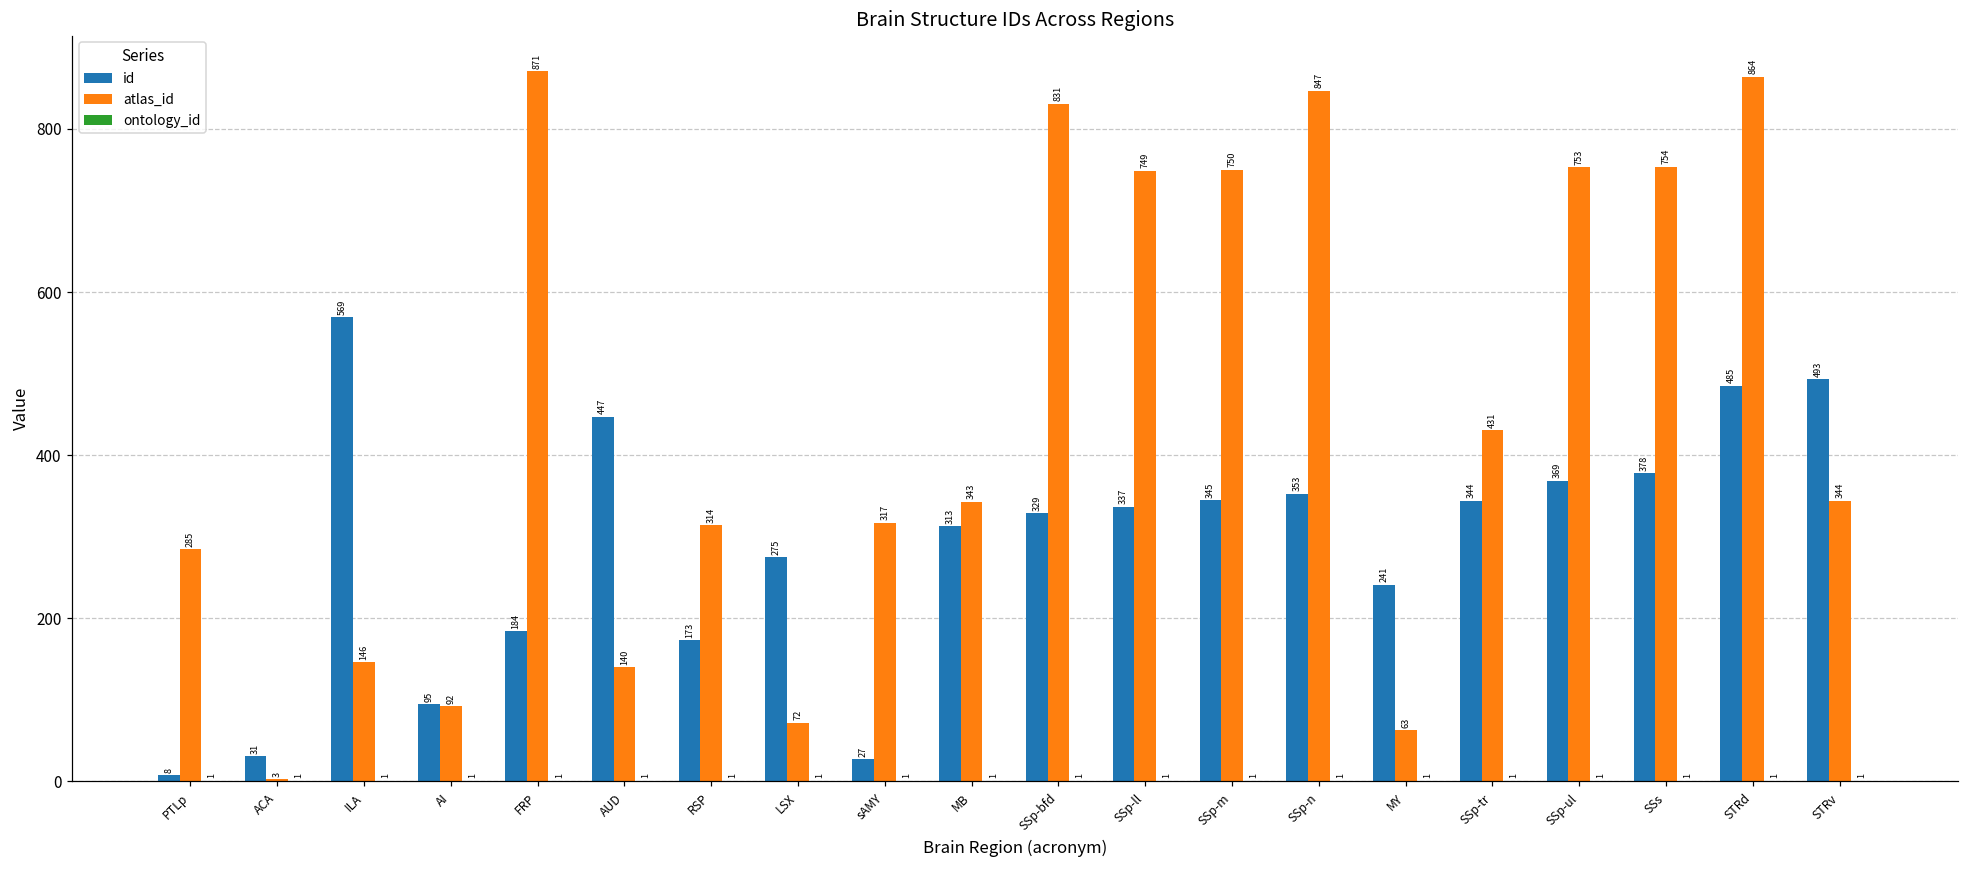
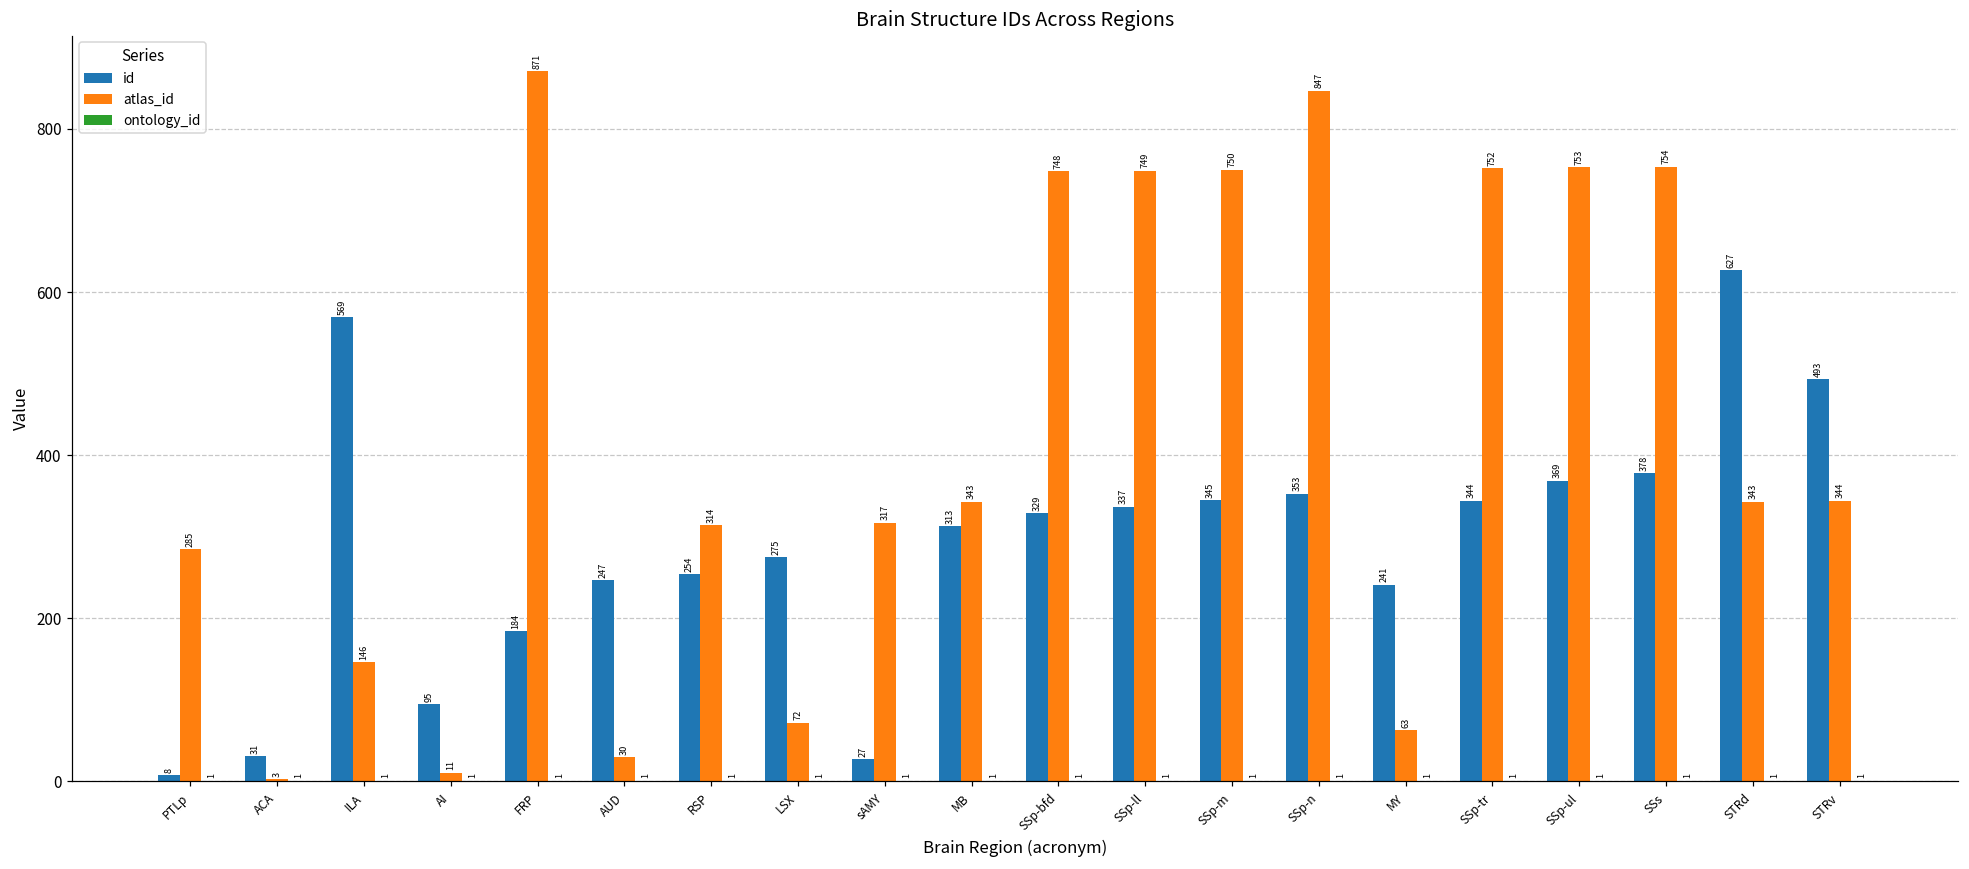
atlas_id, AI: 92 -> 11
id, AUD: 447 -> 247
atlas_id, AUD: 140 -> 30
id, RSP: 173 -> 254
atlas_id, SSp-bfd: 831 -> 748
atlas_id, SSp-tr: 431 -> 752
id, STRd: 485 -> 627
atlas_id, STRd: 864 -> 343
